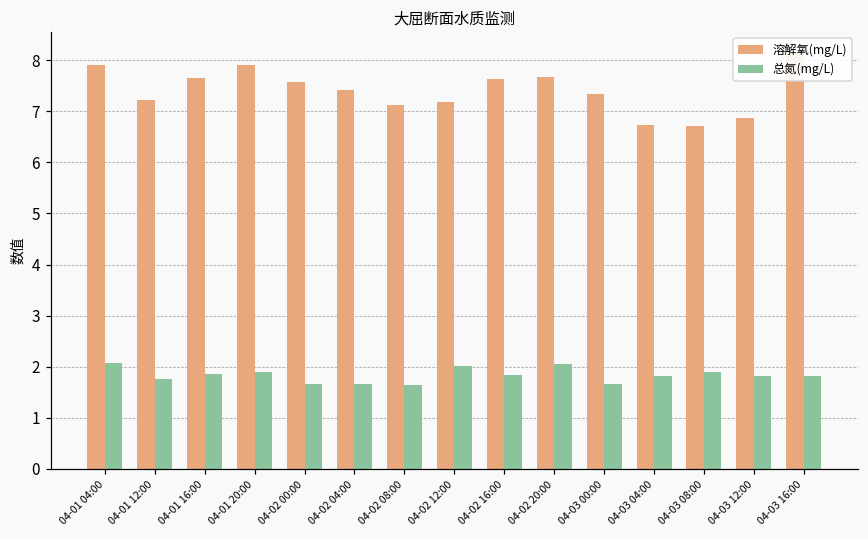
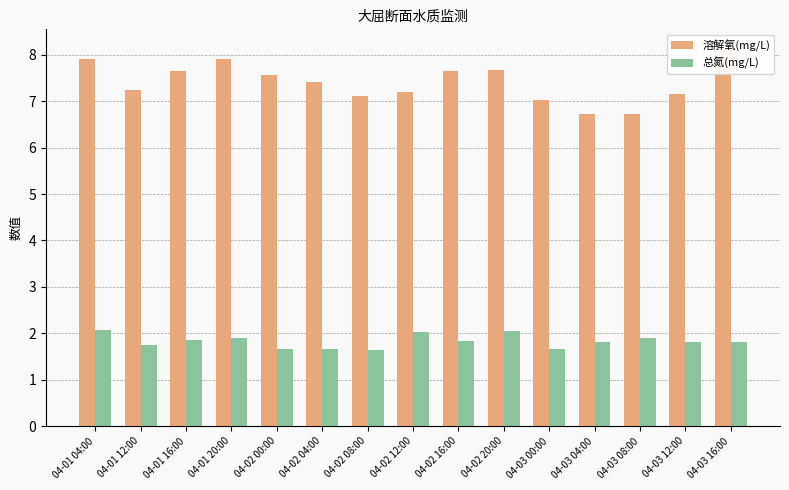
溶解氧(mg/L), 04-03 00:00: 7.3 -> 7.0
溶解氧(mg/L), 04-03 12:00: 6.9 -> 7.2
